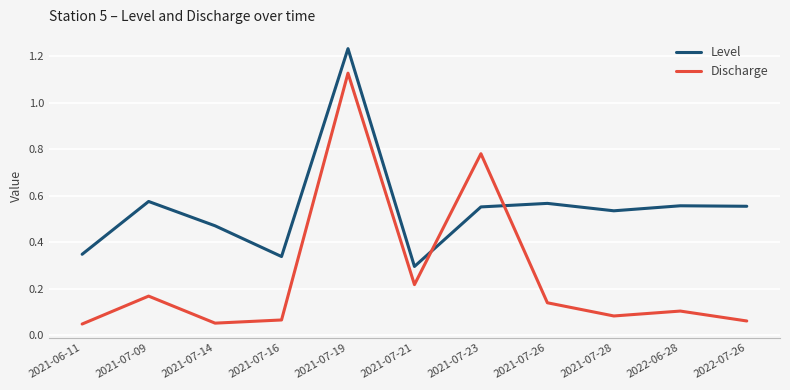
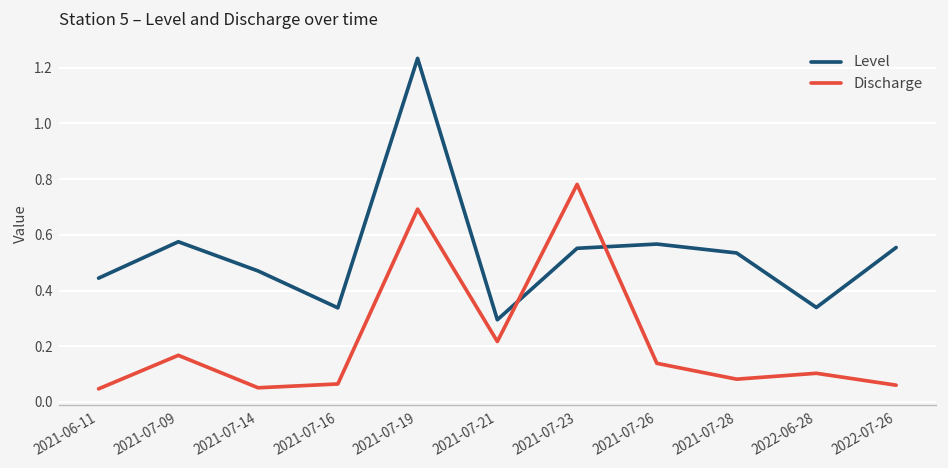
Level, 2021-06-11: 0.35 -> 0.44
Discharge, 2021-07-19: 1.13 -> 0.69
Level, 2022-06-28: 0.56 -> 0.34
